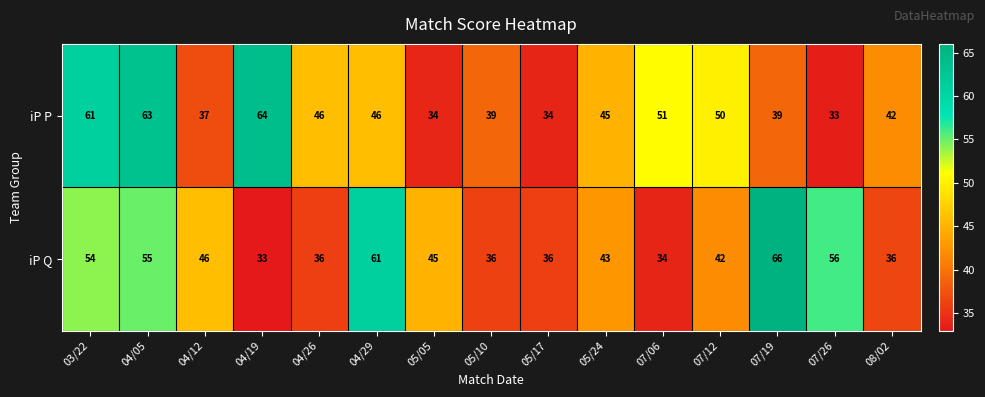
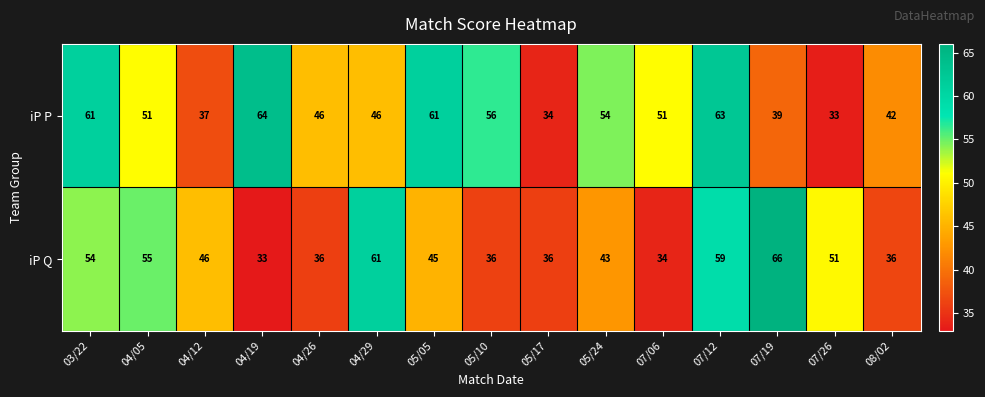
iP P, 04/05: 63 -> 51
iP P, 05/05: 34 -> 61
iP P, 05/10: 39 -> 56
iP P, 05/24: 45 -> 54
iP P, 07/12: 50 -> 63
iP Q, 07/12: 42 -> 59
iP Q, 07/26: 56 -> 51
